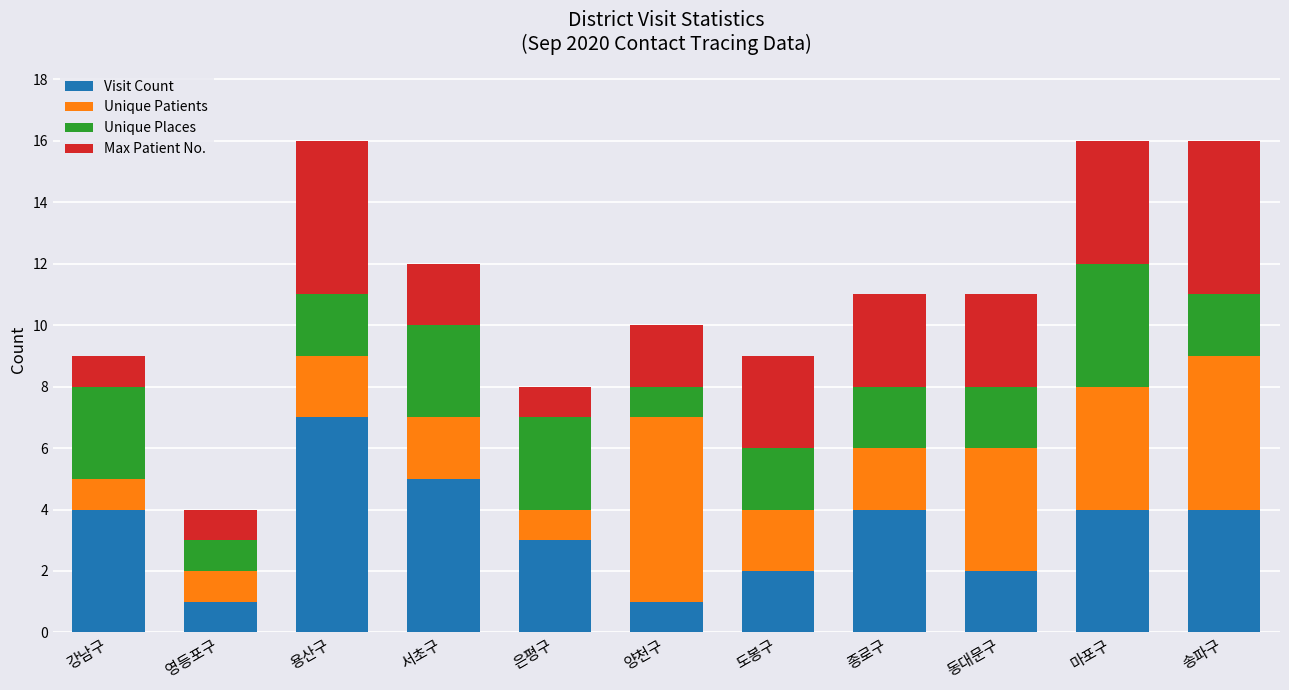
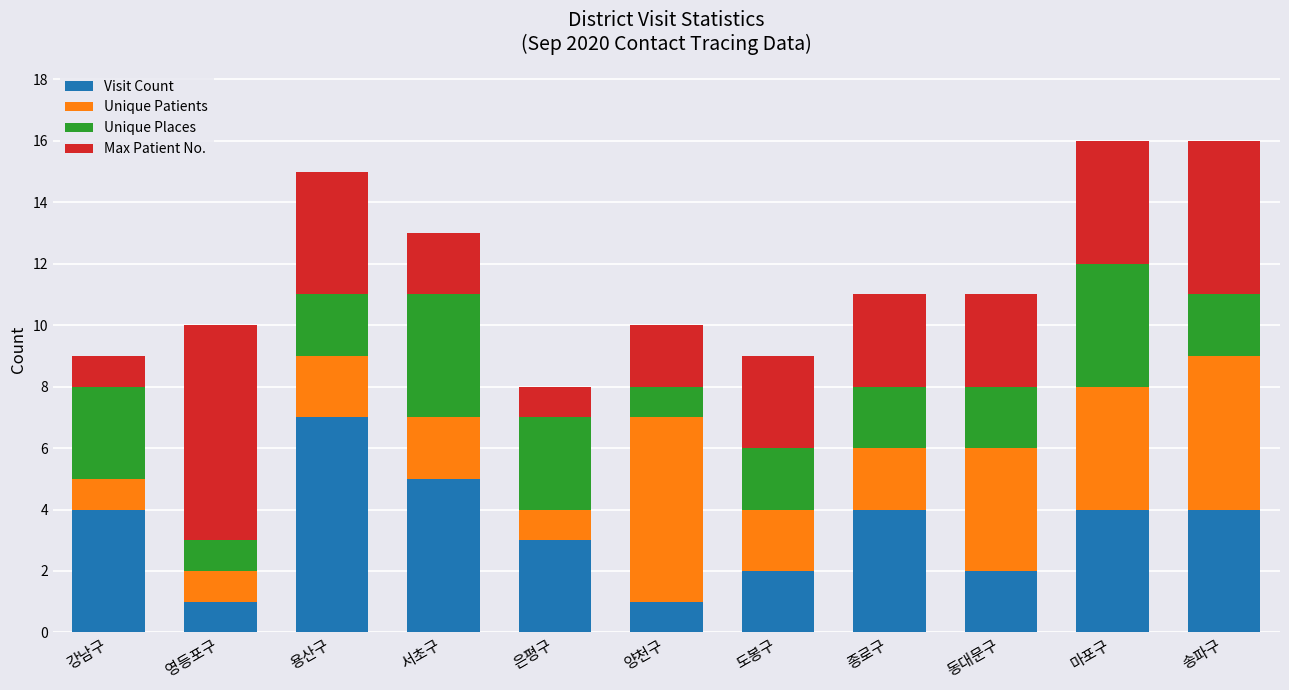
Max Patient No., 영등포구: 1 -> 7
Max Patient No., 용산구: 5 -> 4
Unique Places, 서초구: 3 -> 4
